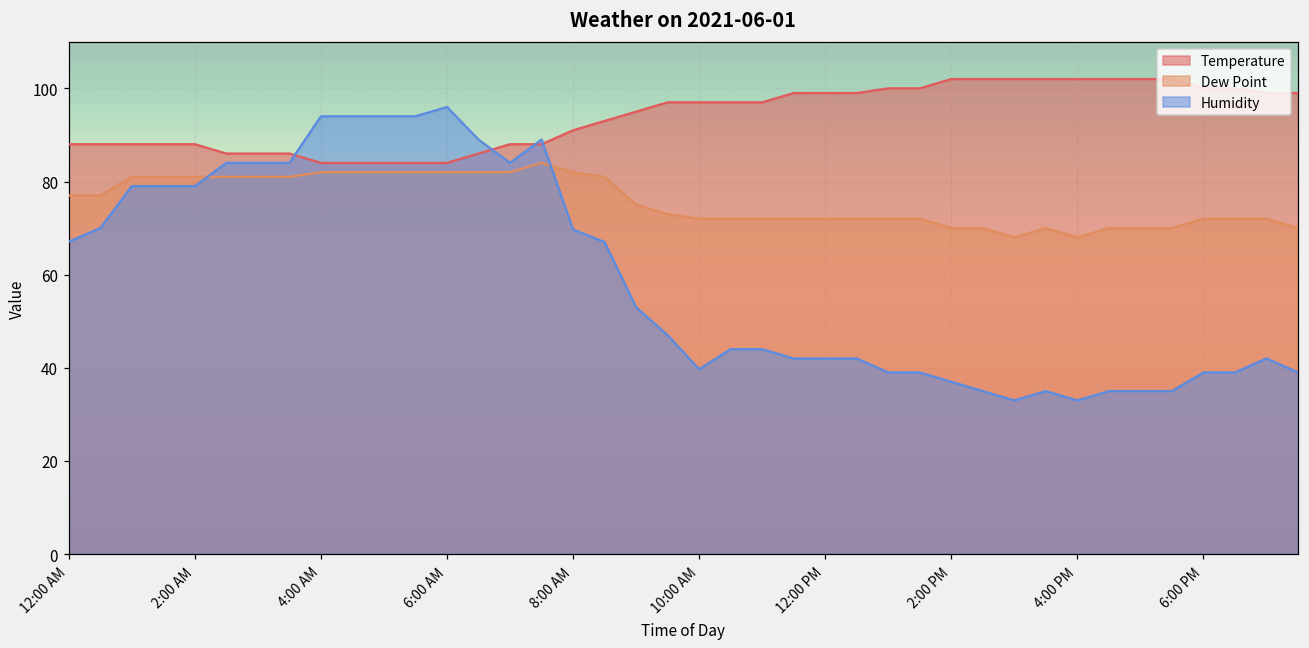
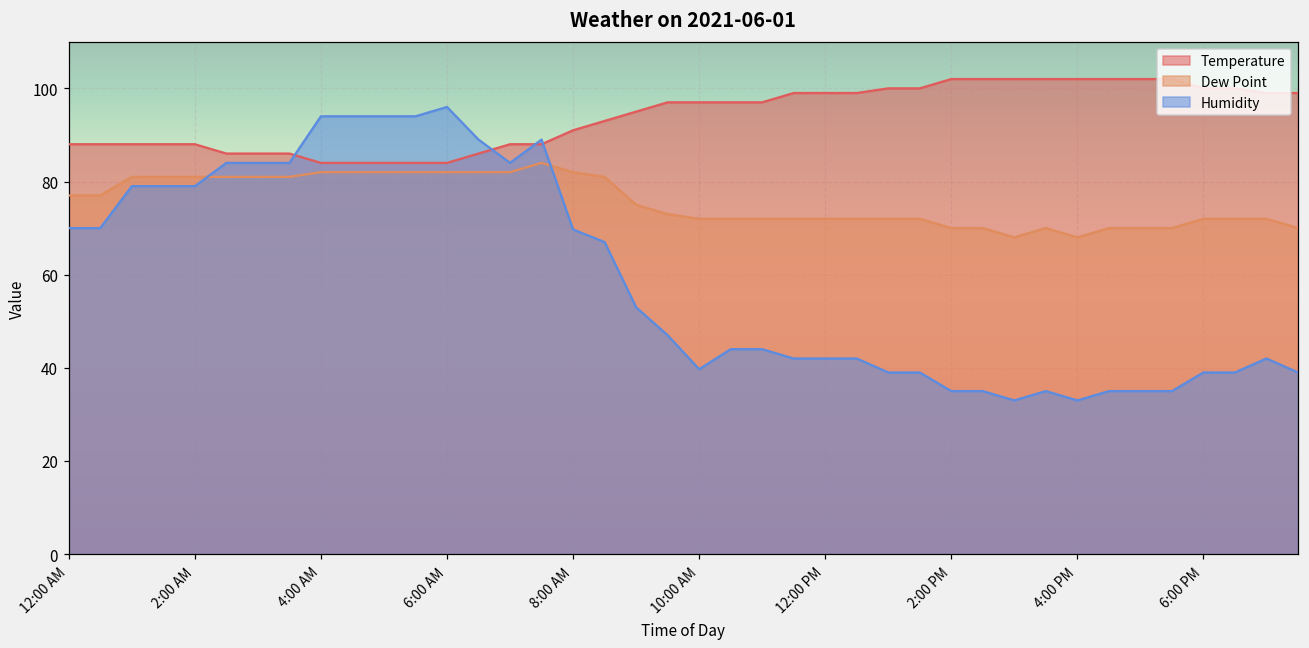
Humidity, 12:00 AM: 67 -> 70
Humidity, 2:00 PM: 37 -> 35
